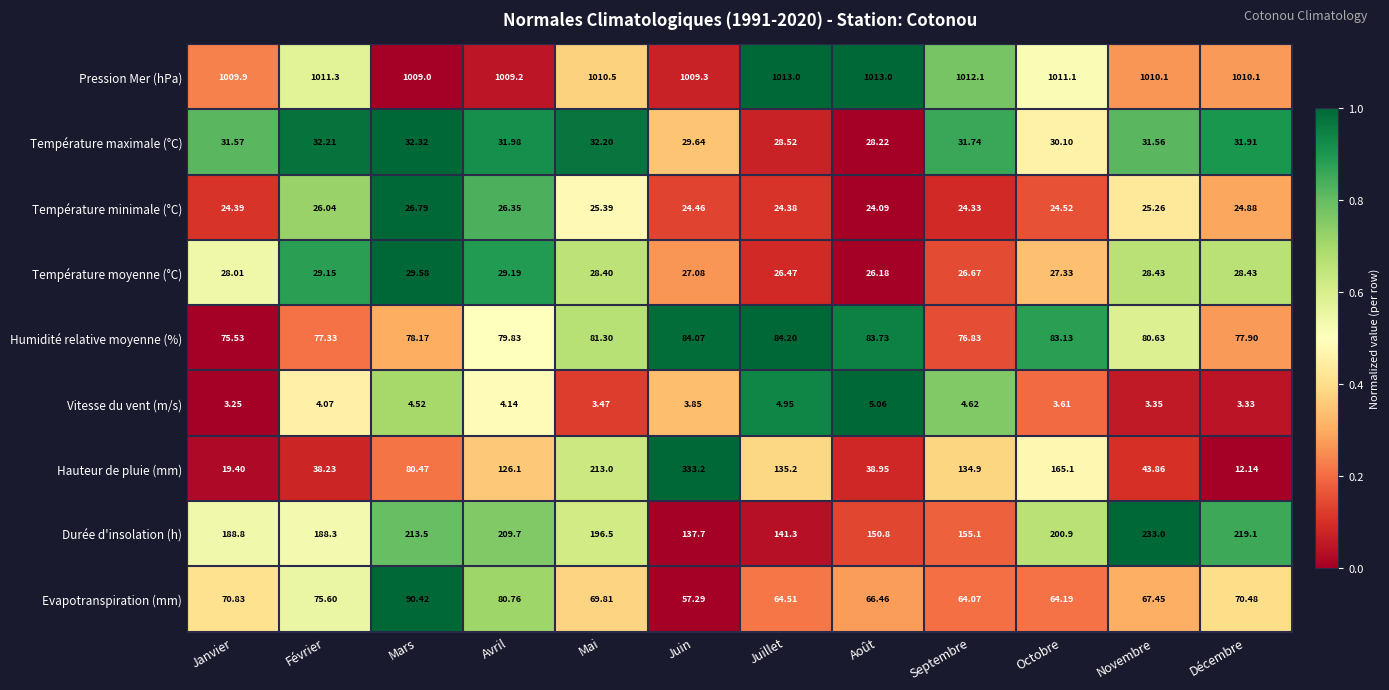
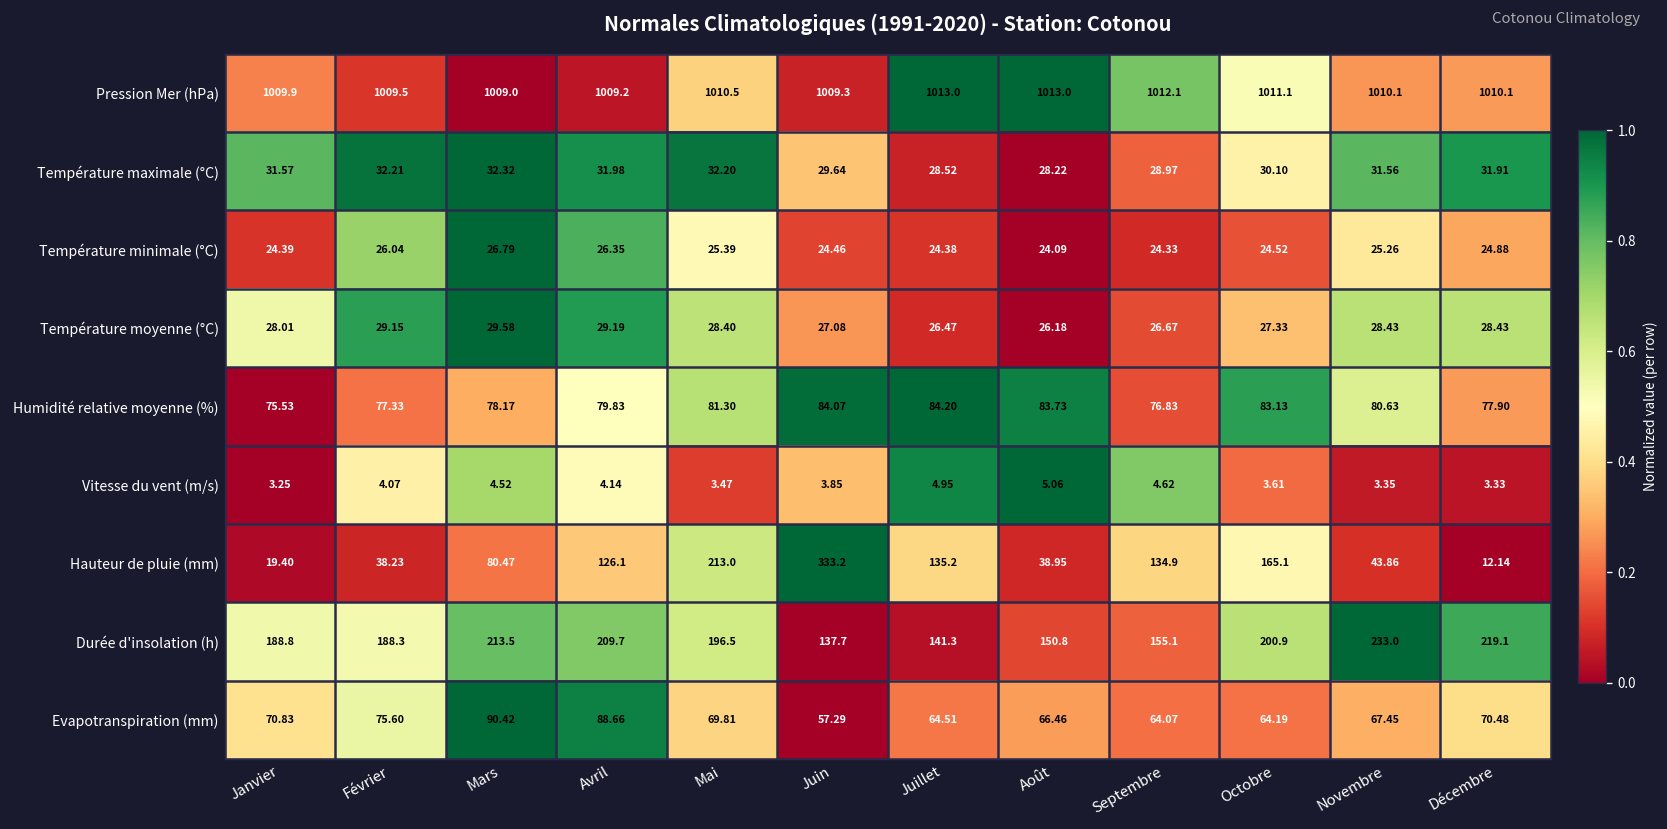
Pression Mer (hPa), Février: 1011.3 -> 1009.5
Température maximale (°C), Septembre: 31.74 -> 28.97
Evapotranspiration (mm), Avril: 80.76 -> 88.66
